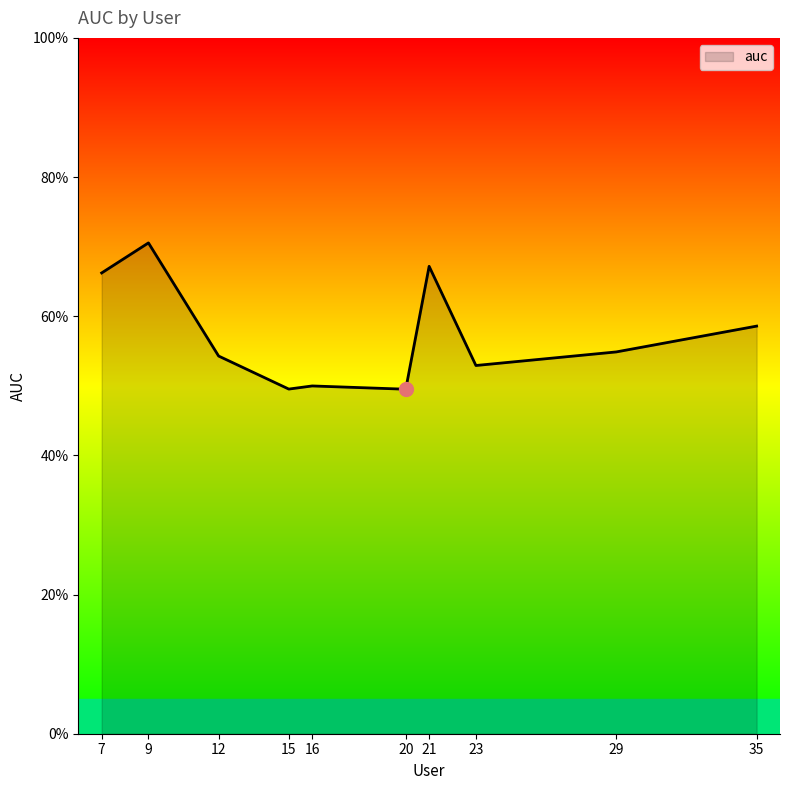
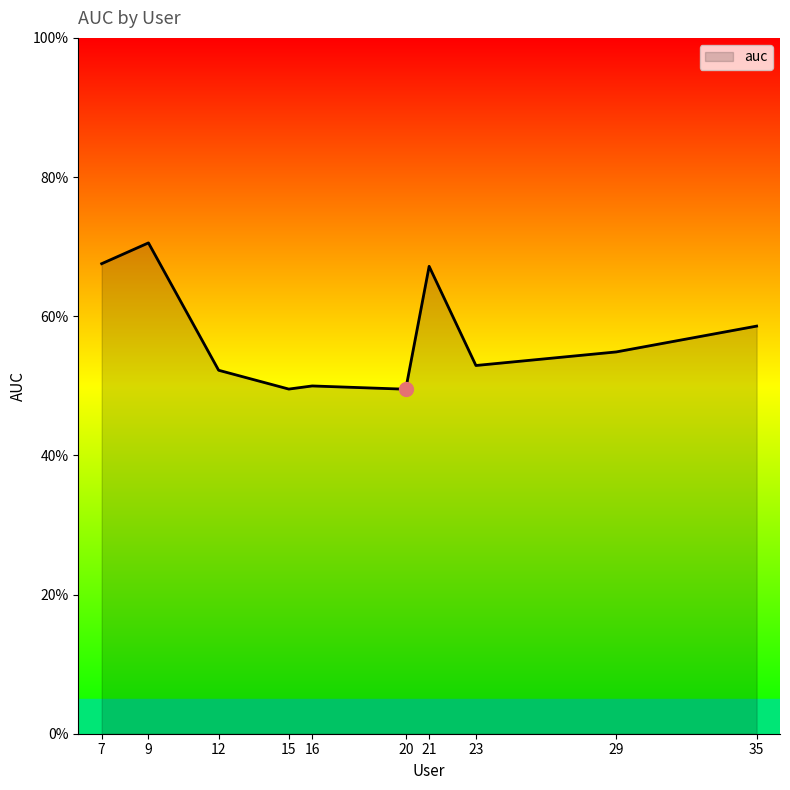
auc, 7: 66% -> 68%
auc, 12: 54% -> 52%
